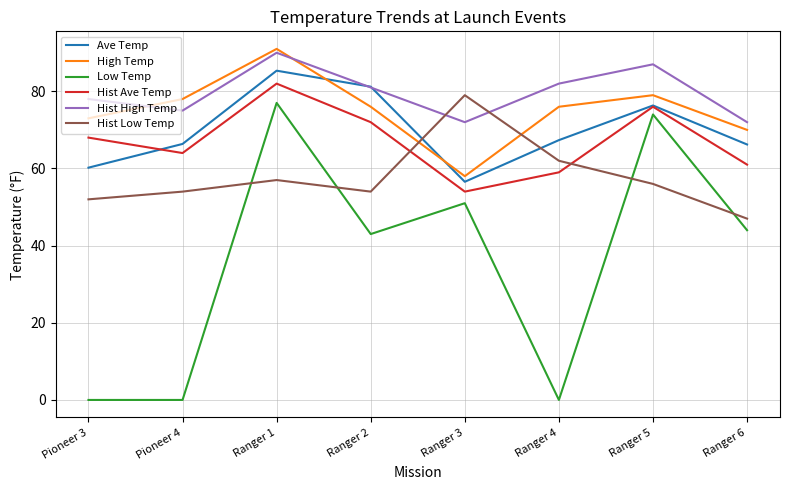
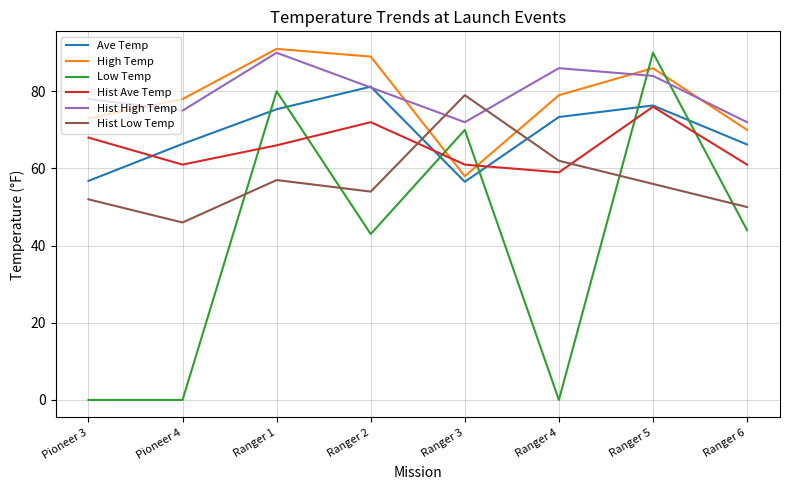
Ave Temp, Pioneer 3: 60 -> 57
Hist Ave Temp, Pioneer 4: 64 -> 61
Hist Low Temp, Pioneer 4: 54 -> 46
Ave Temp, Ranger 1: 85 -> 75
Low Temp, Ranger 1: 77 -> 80
Hist Ave Temp, Ranger 1: 82 -> 66
High Temp, Ranger 2: 76 -> 89
Low Temp, Ranger 3: 51 -> 70
Hist Ave Temp, Ranger 3: 54 -> 61
Ave Temp, Ranger 4: 67 -> 73
High Temp, Ranger 4: 76 -> 79
Hist High Temp, Ranger 4: 82 -> 86
High Temp, Ranger 5: 79 -> 86
Low Temp, Ranger 5: 74 -> 90
Hist High Temp, Ranger 5: 87 -> 84
Hist Low Temp, Ranger 6: 47 -> 50
